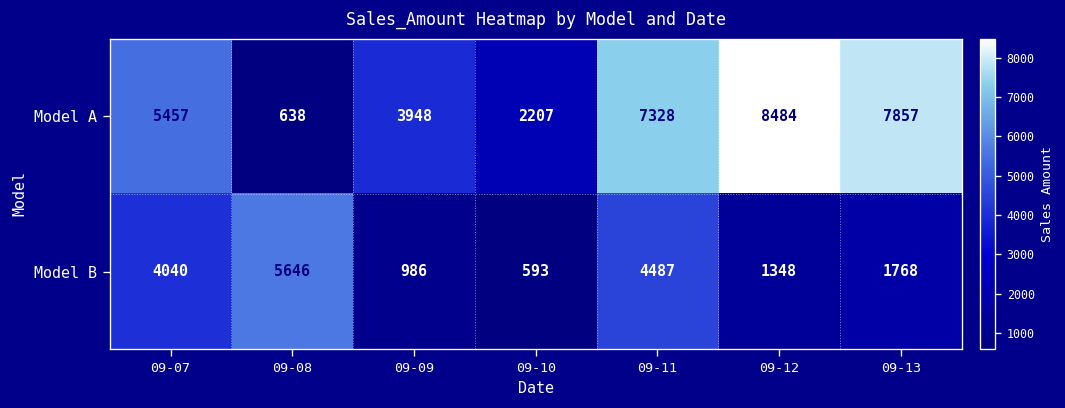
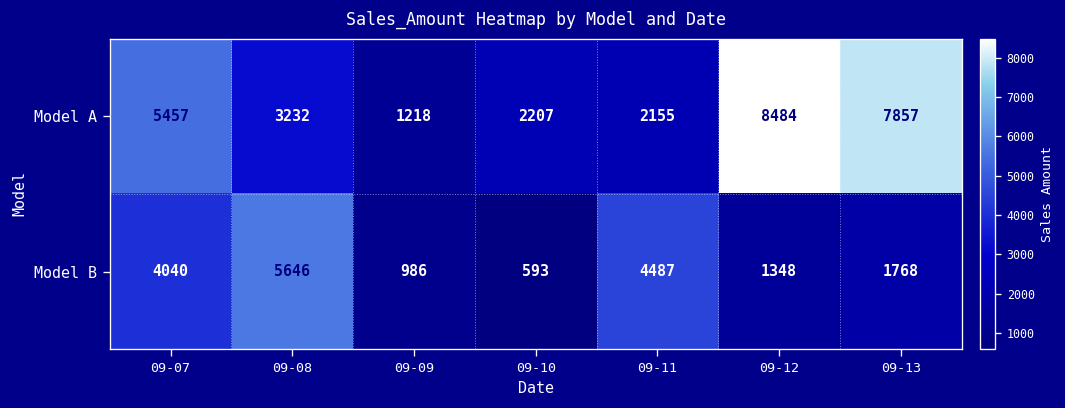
Model A, 09-08: 638 -> 3232
Model A, 09-09: 3948 -> 1218
Model A, 09-11: 7328 -> 2155
